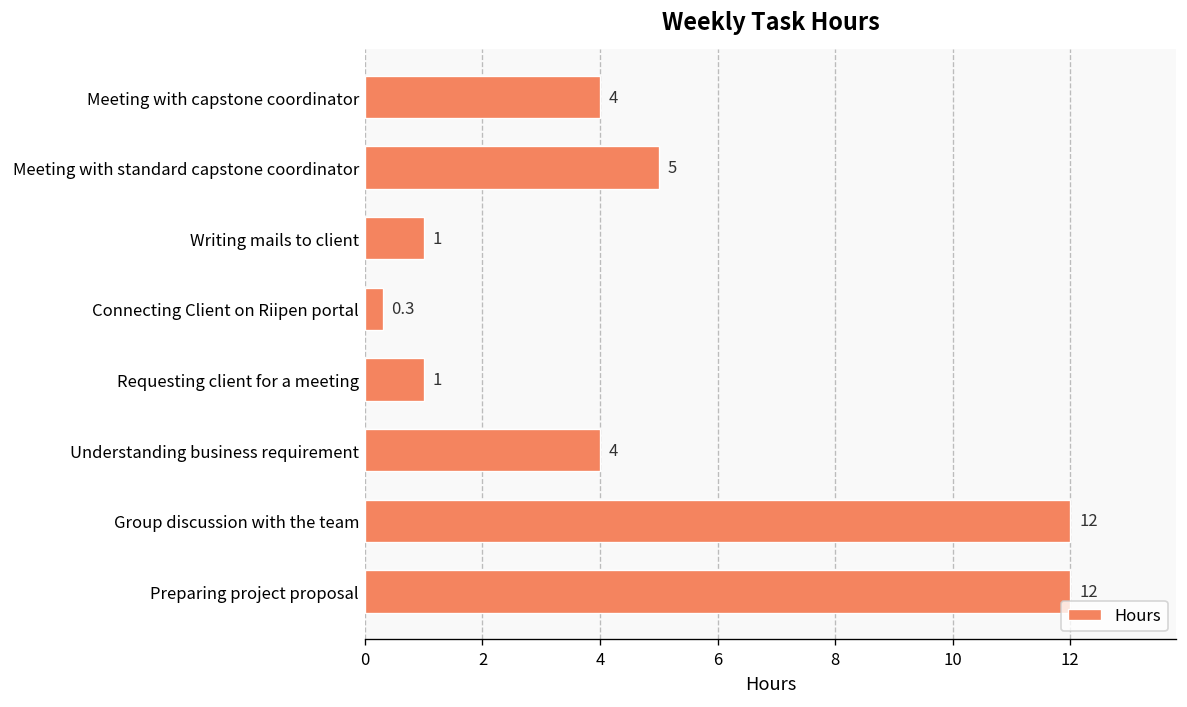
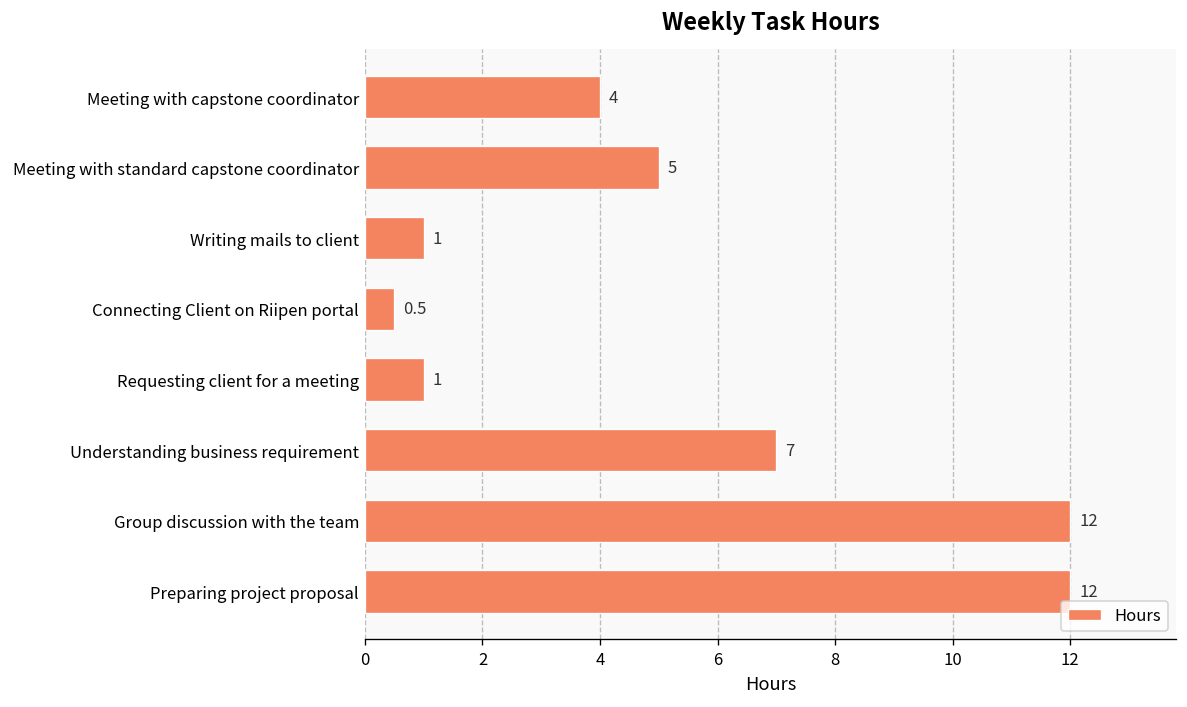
Connecting Client on Riipen portal: 0.3 -> 0.5
Understanding business requirement: 4 -> 7
